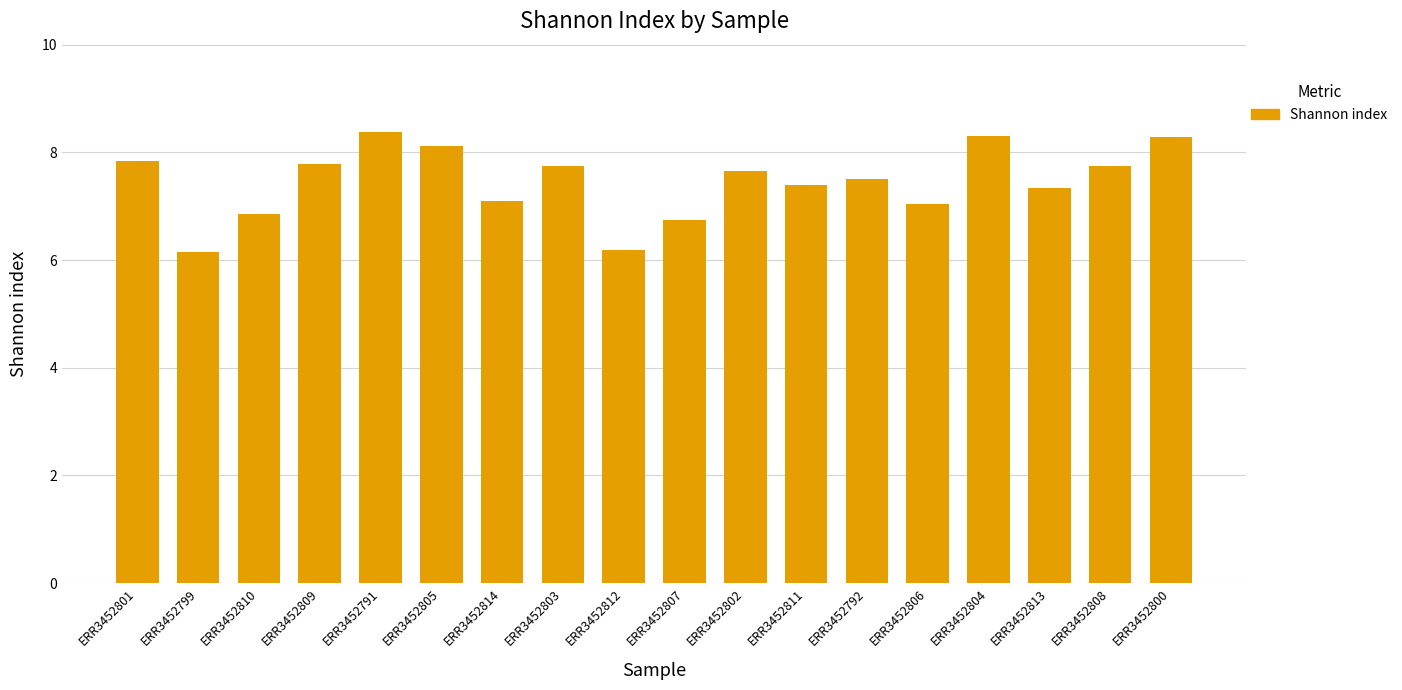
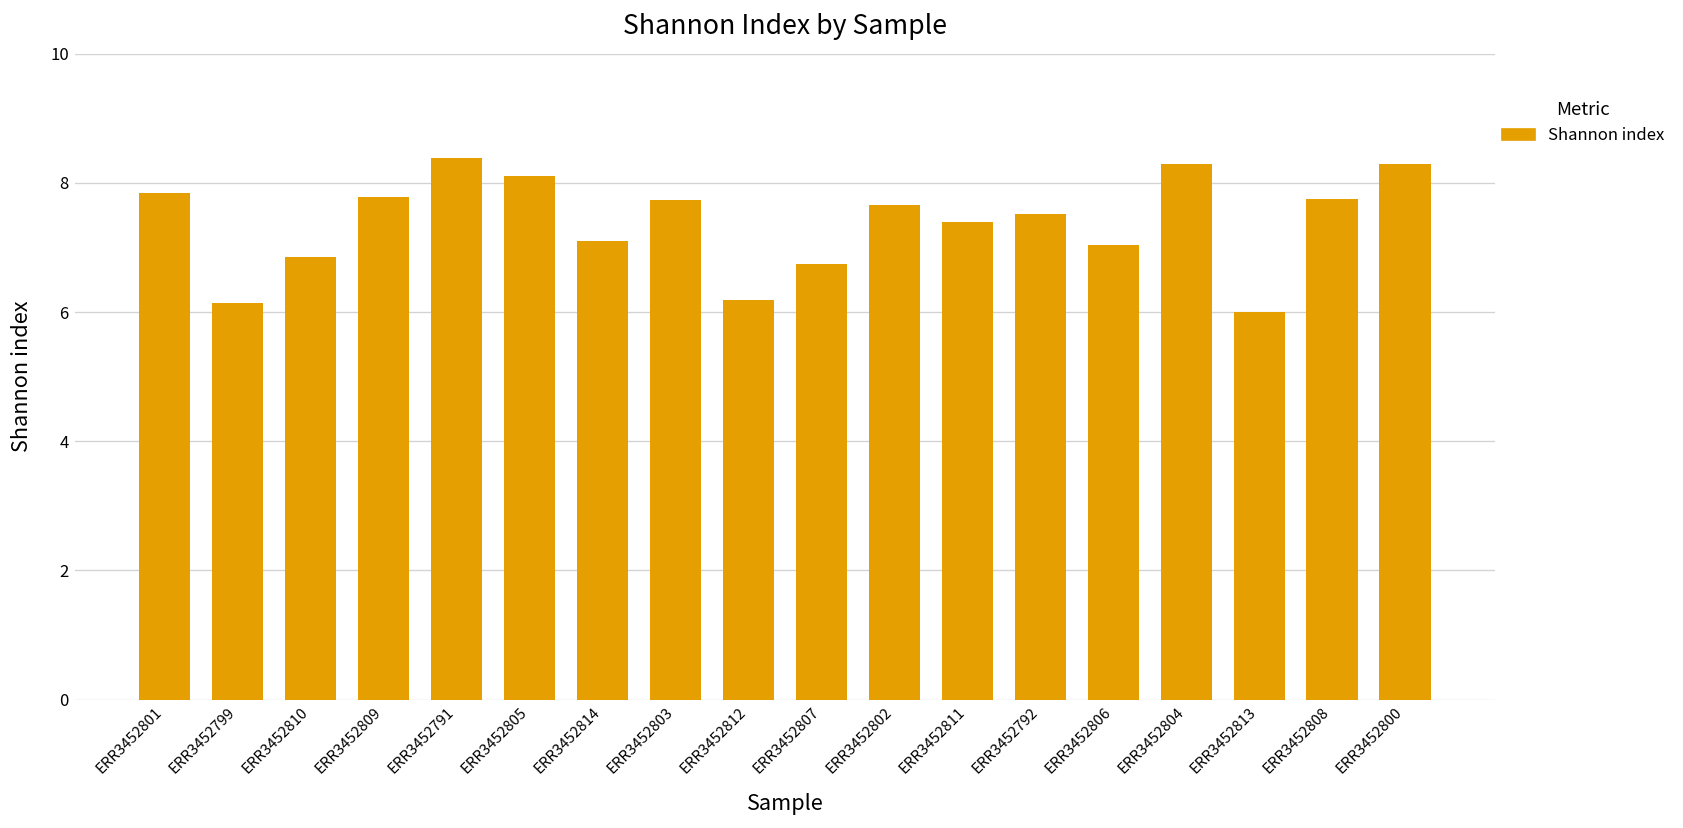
ERR3452813: 7.3 -> 6.0
